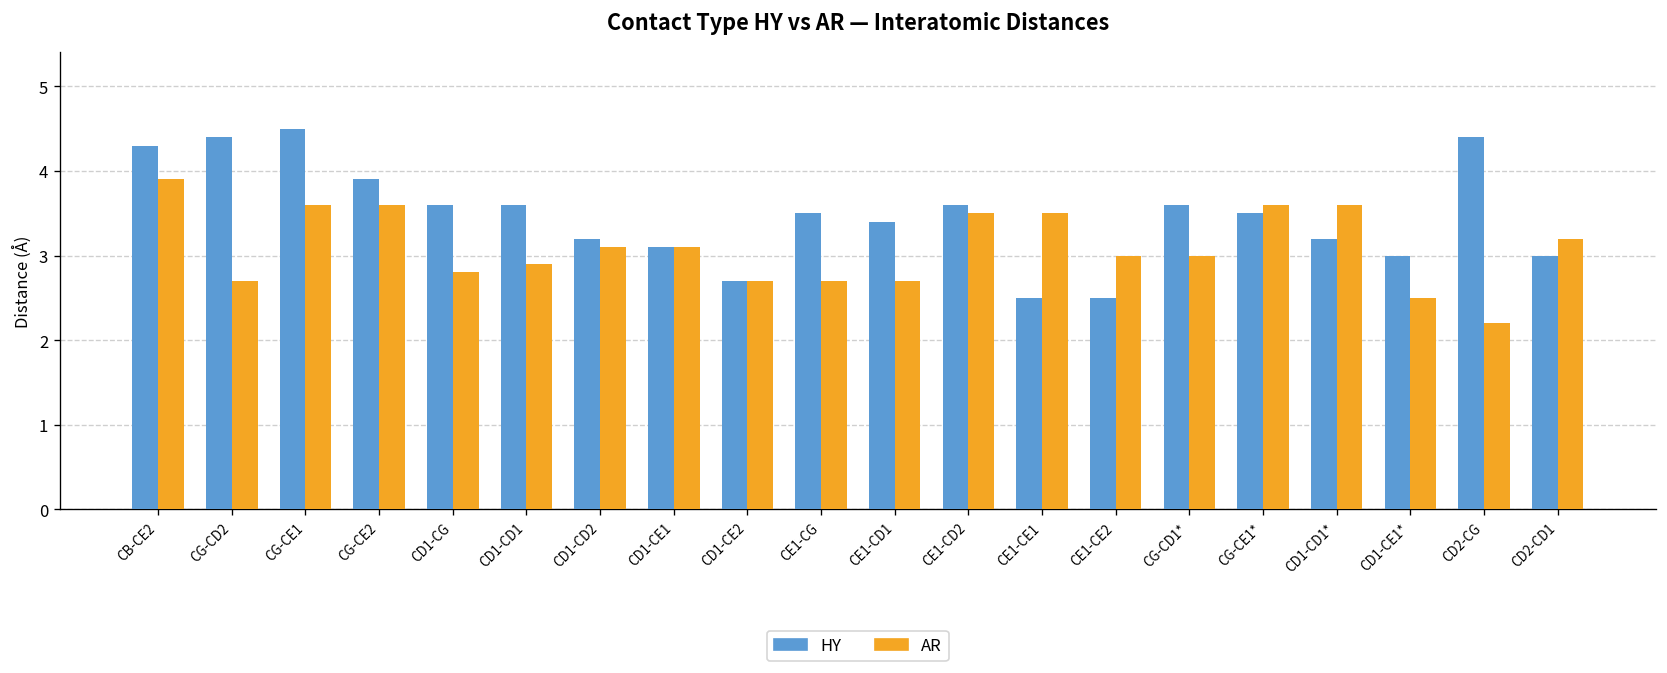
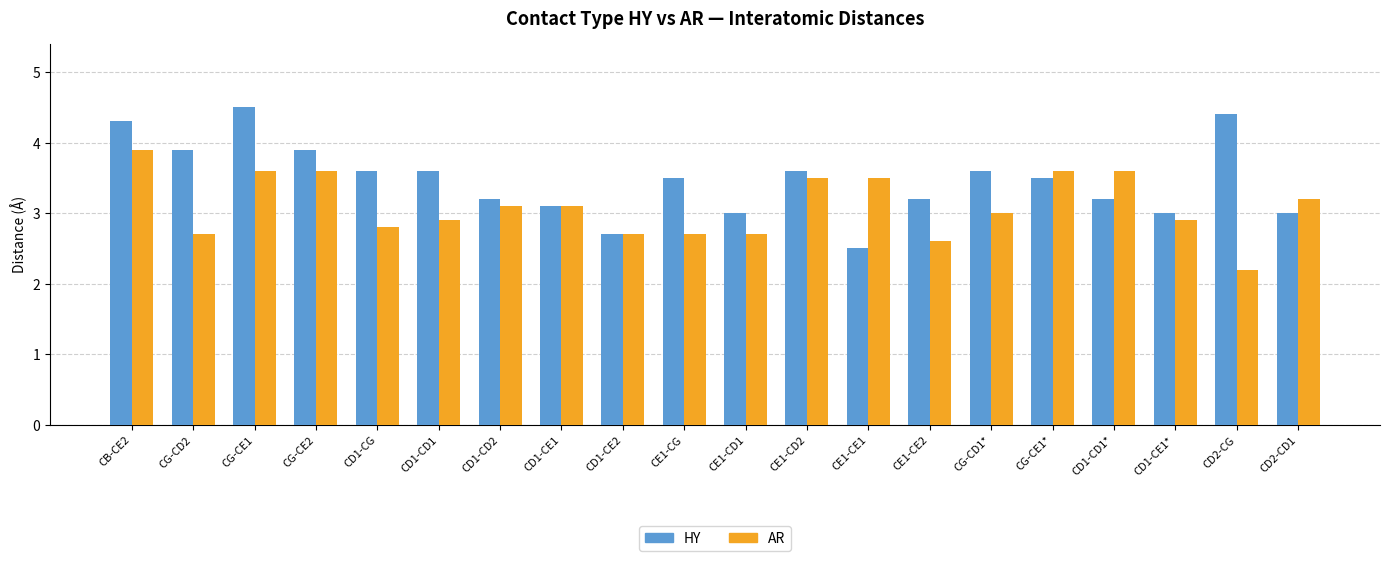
HY, CG-CD2: 4.4 -> 3.9
HY, CE1-CD1: 3.4 -> 3.0
HY, CE1-CE2: 2.5 -> 3.2
AR, CE1-CE2: 3.0 -> 2.6
AR, CD1-CE1*: 2.5 -> 2.9
